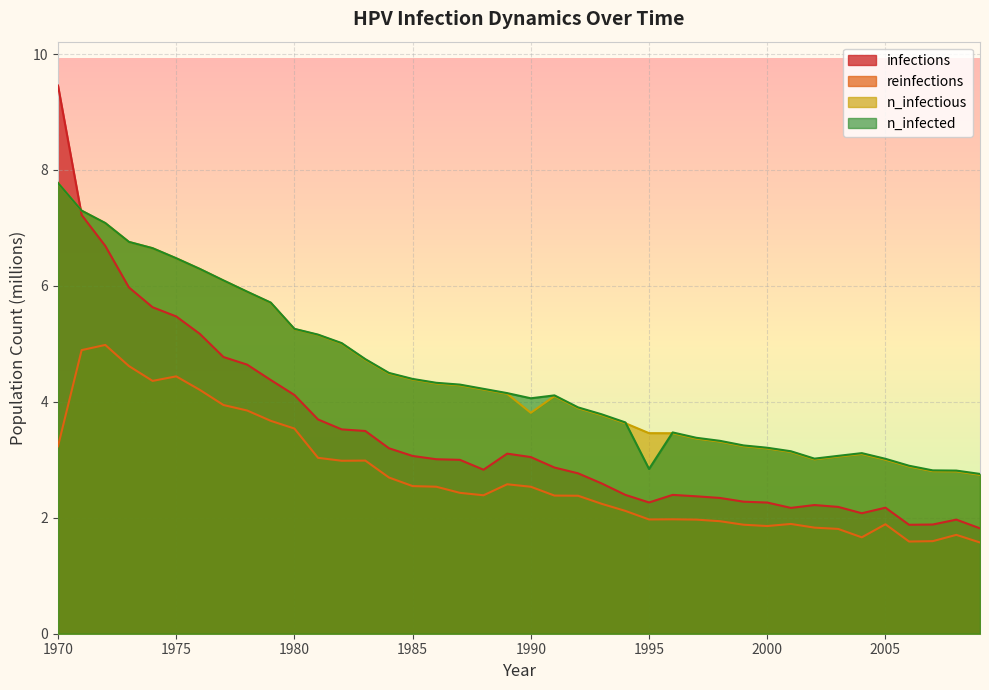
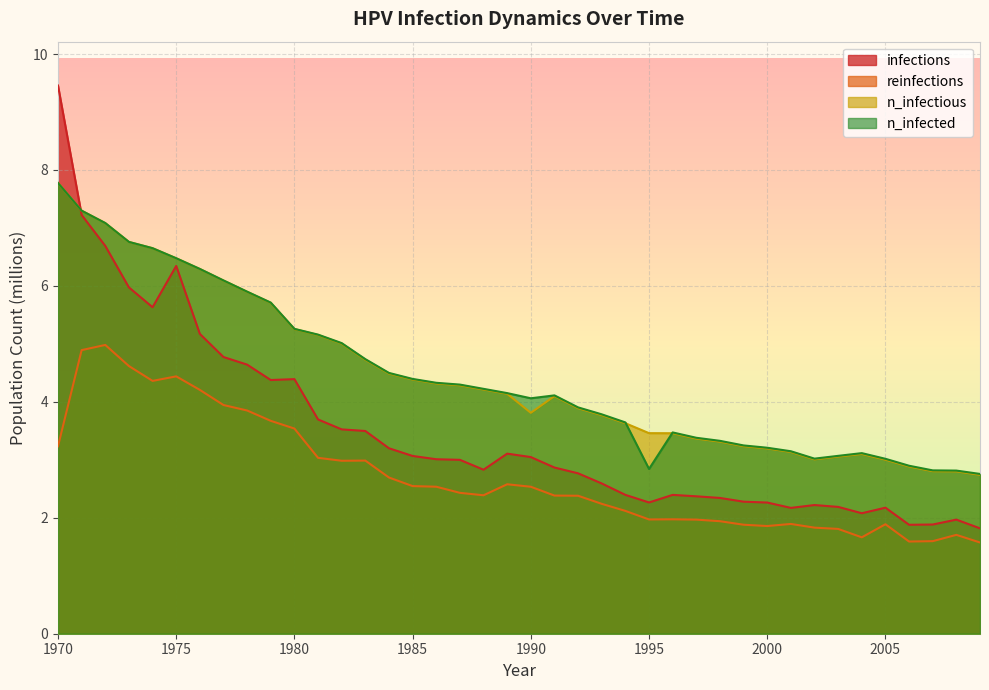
infections, 1975: 5.5 -> 6.3
infections, 1980: 4.1 -> 4.4
